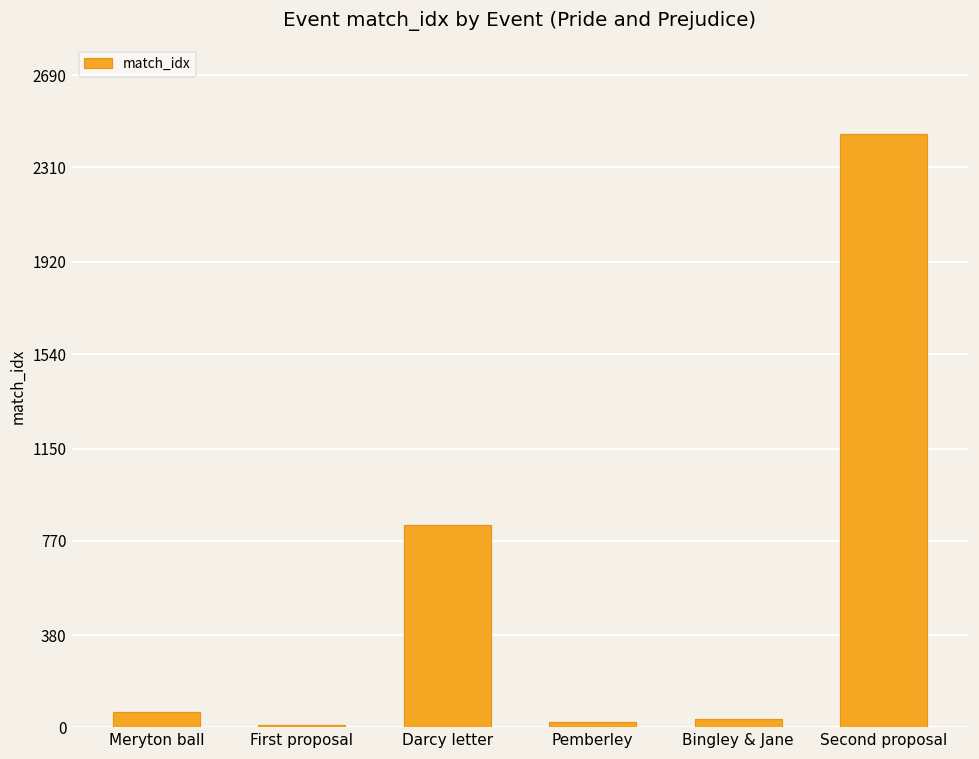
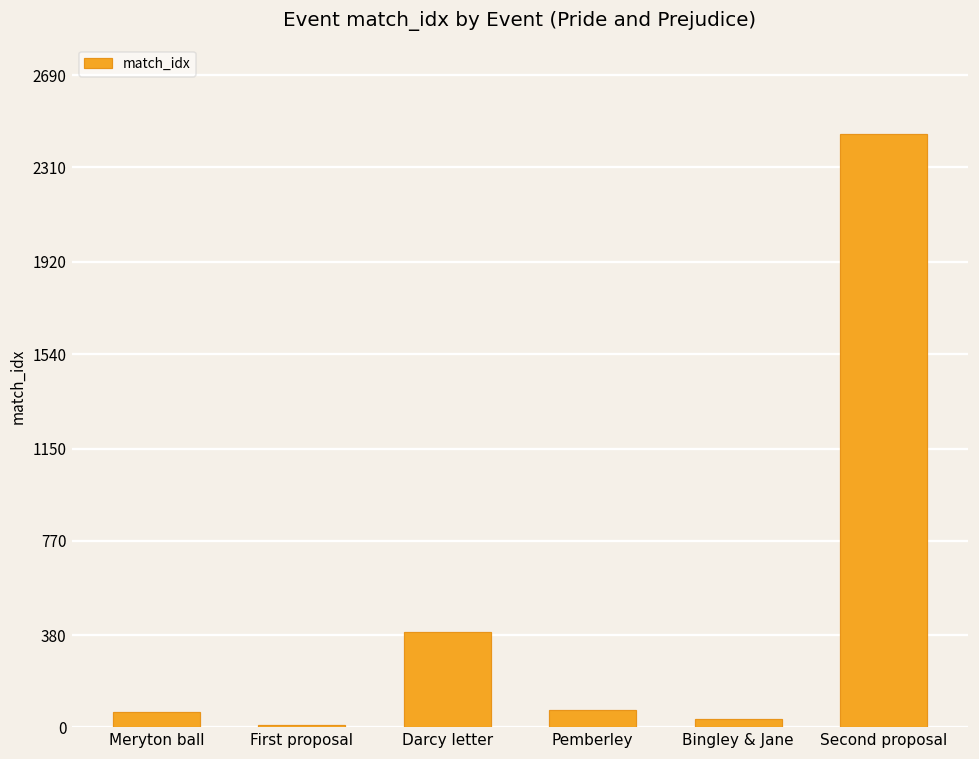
Darcy letter: 830 -> 390
Pemberley: 20 -> 70
